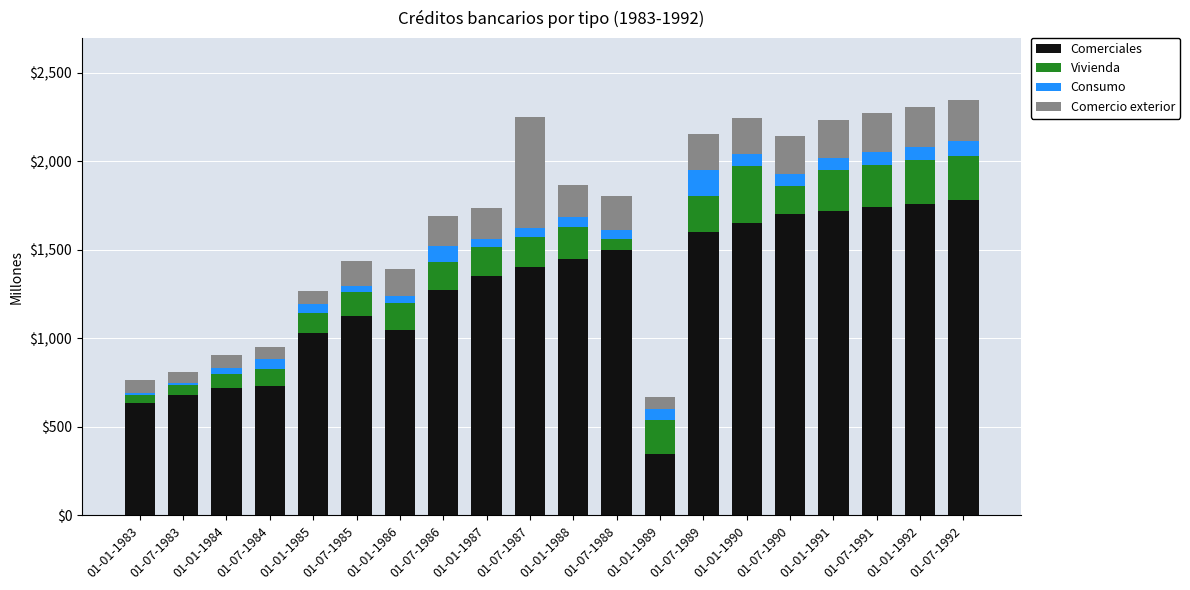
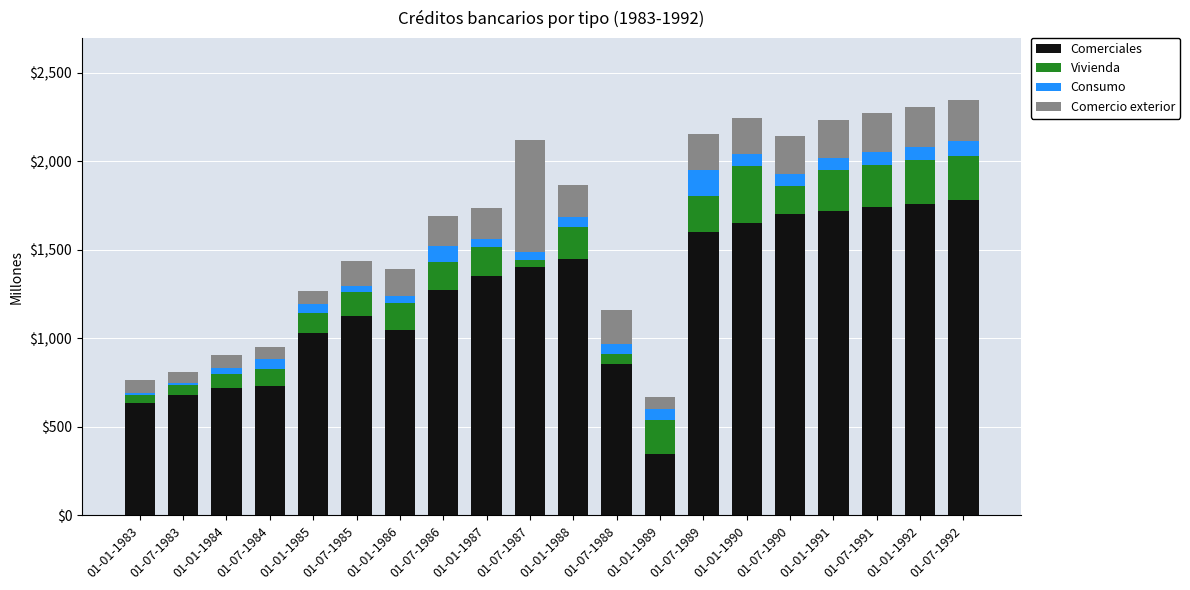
Vivienda, 01-07-1987: $170 -> $40
Comerciales, 01-07-1988: $1,500 -> $860
